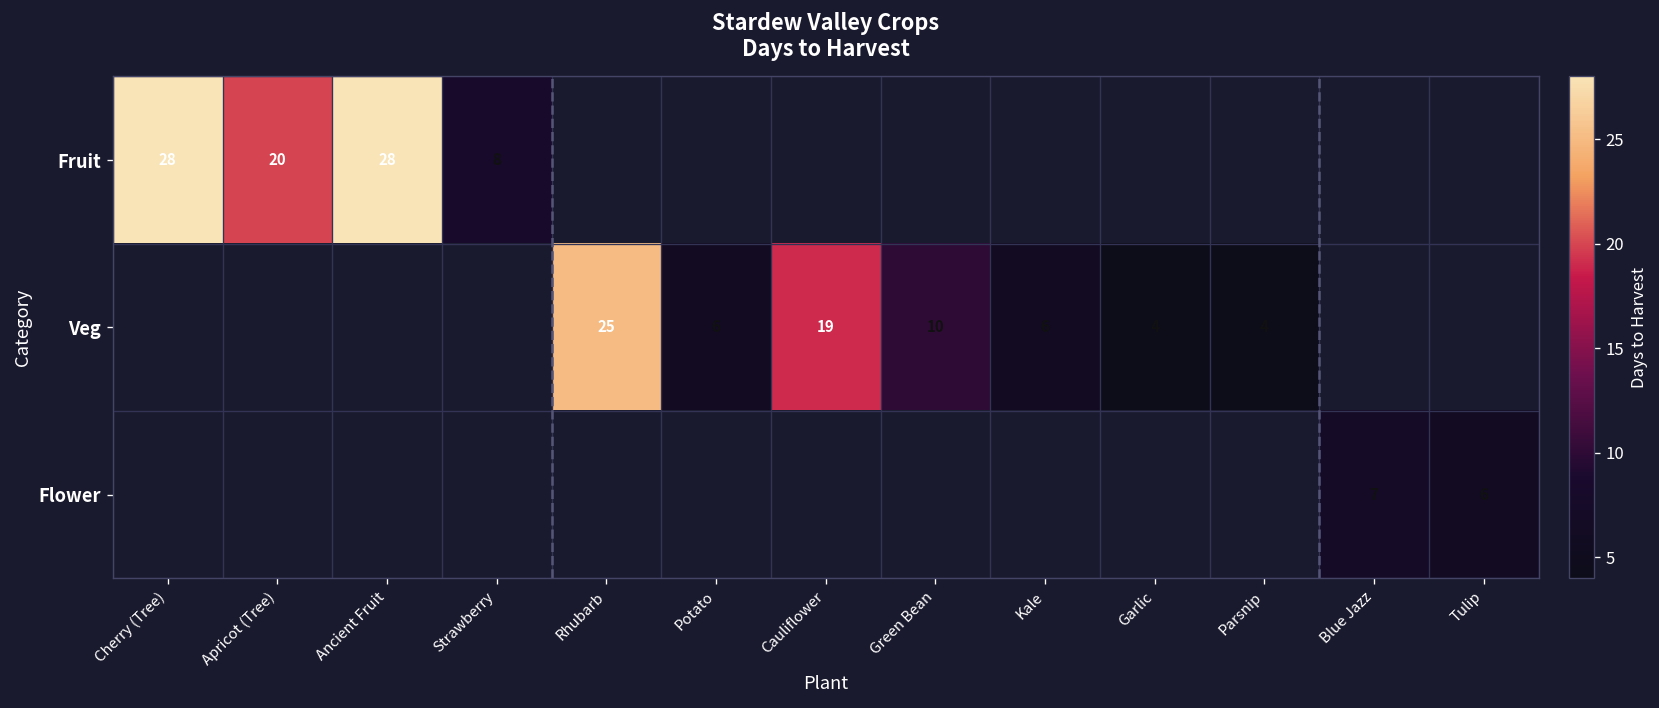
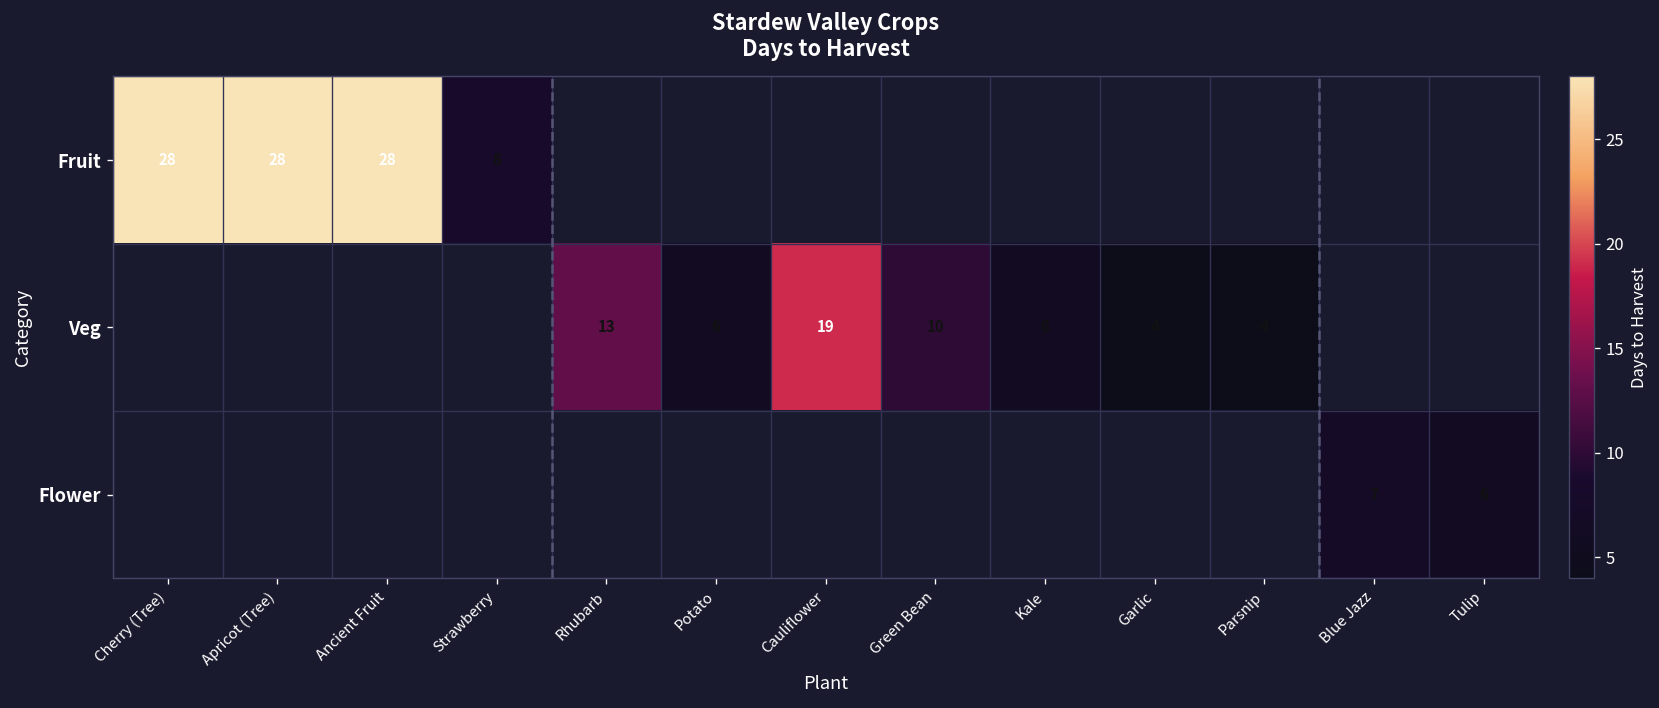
Fruit, Apricot (Tree): 20 -> 28
Veg, Rhubarb: 25 -> 13
